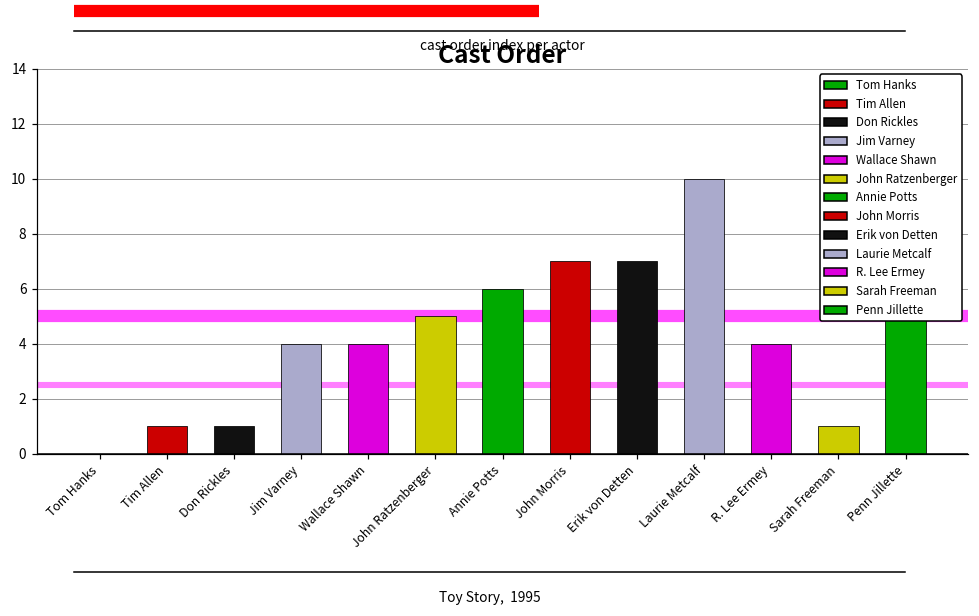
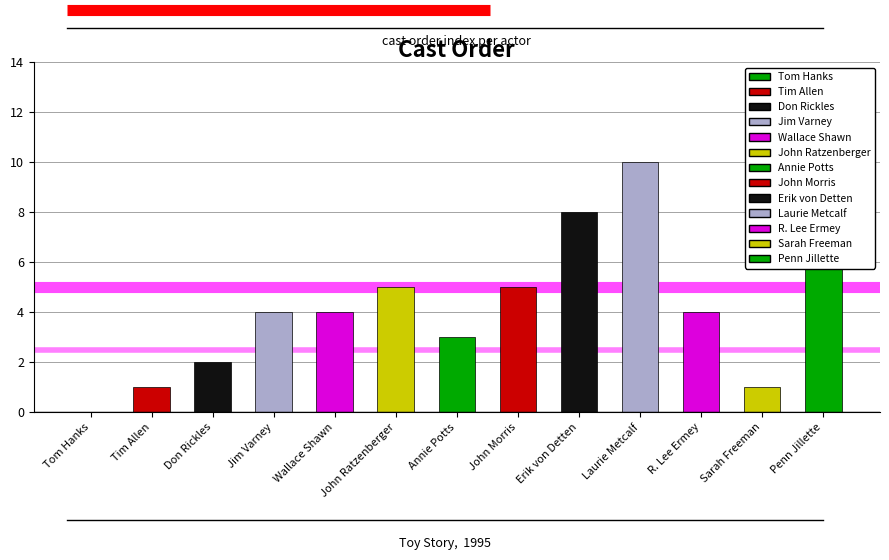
Don Rickles: 1 -> 2
Annie Potts: 6 -> 3
John Morris: 7 -> 5
Erik von Detten: 7 -> 8
